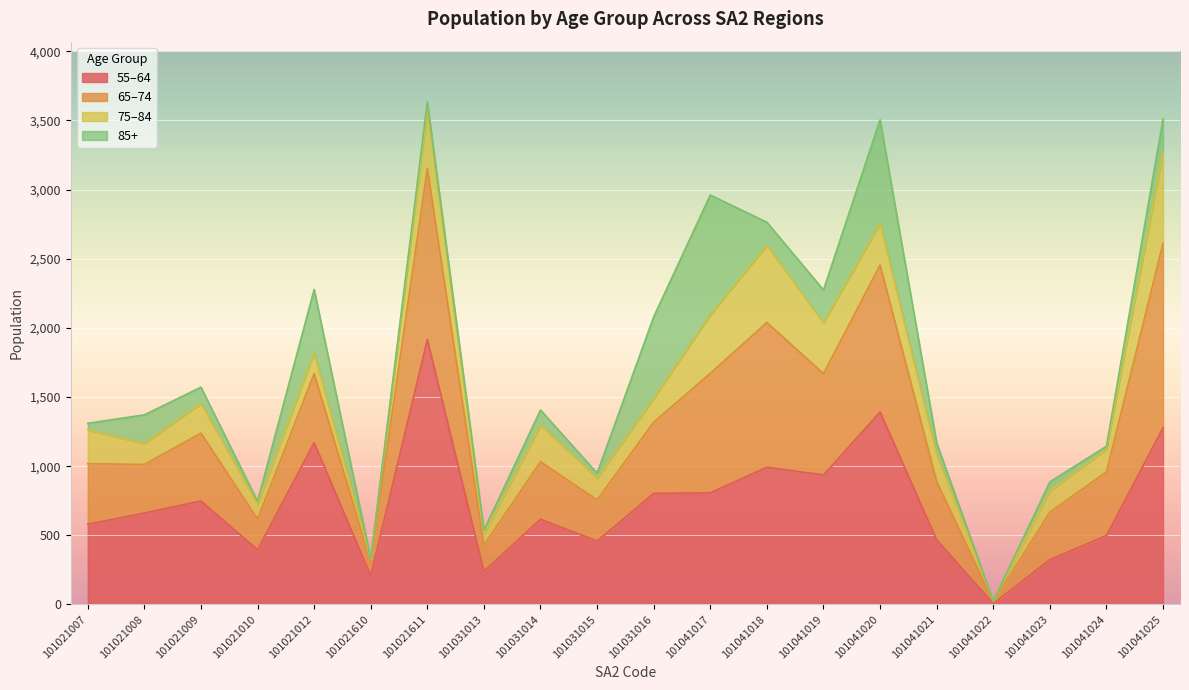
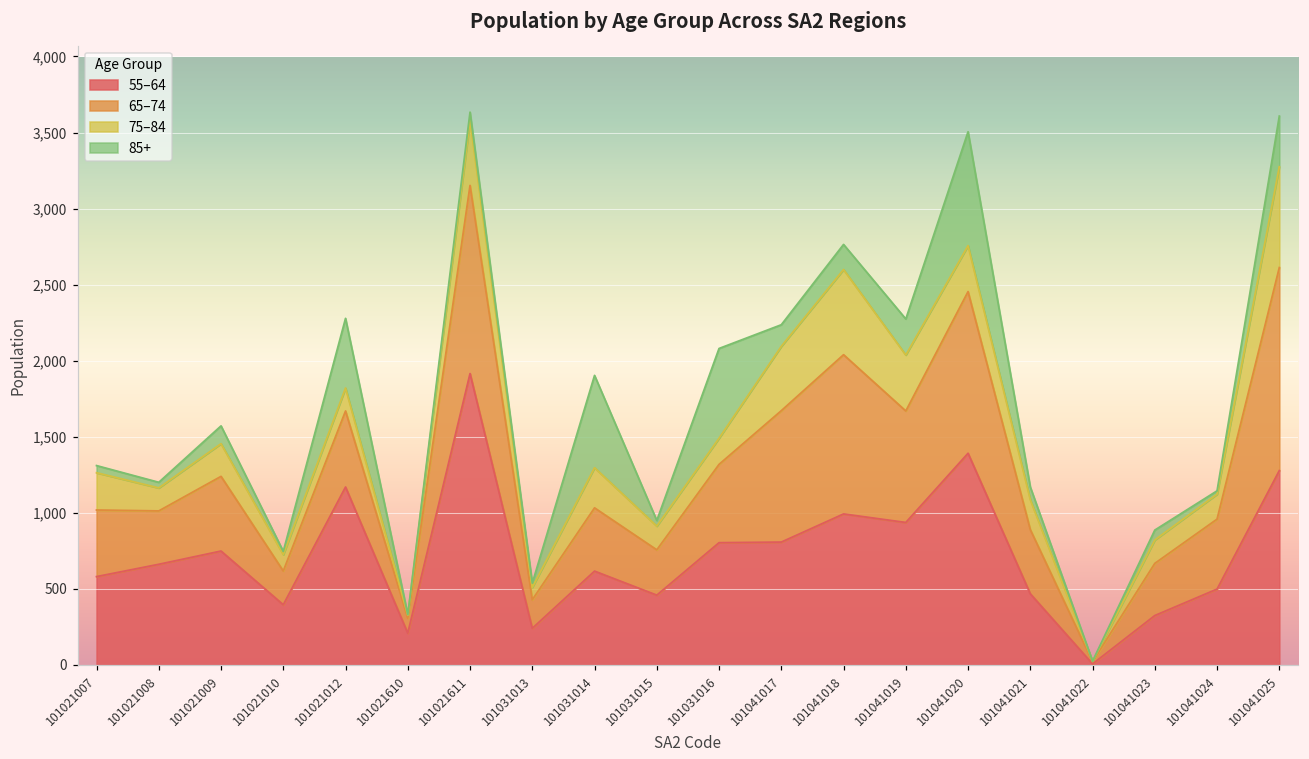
85+, 101021008: 210 -> 40
85+, 101031014: 110 -> 610
85+, 101041017: 870 -> 140
85+, 101041025: 240 -> 330
